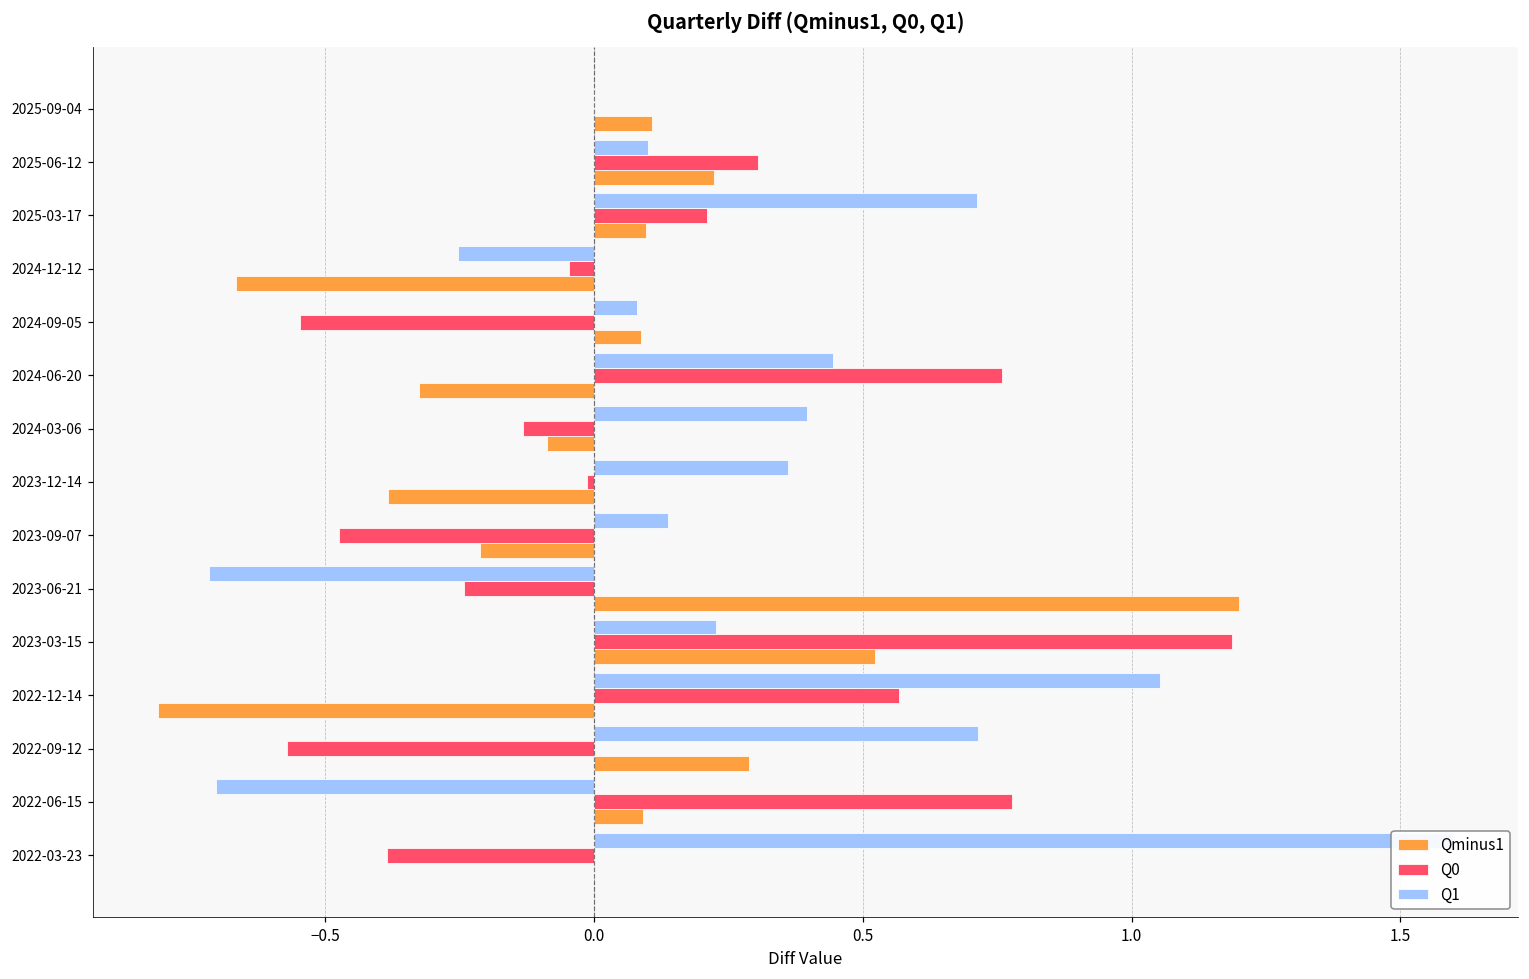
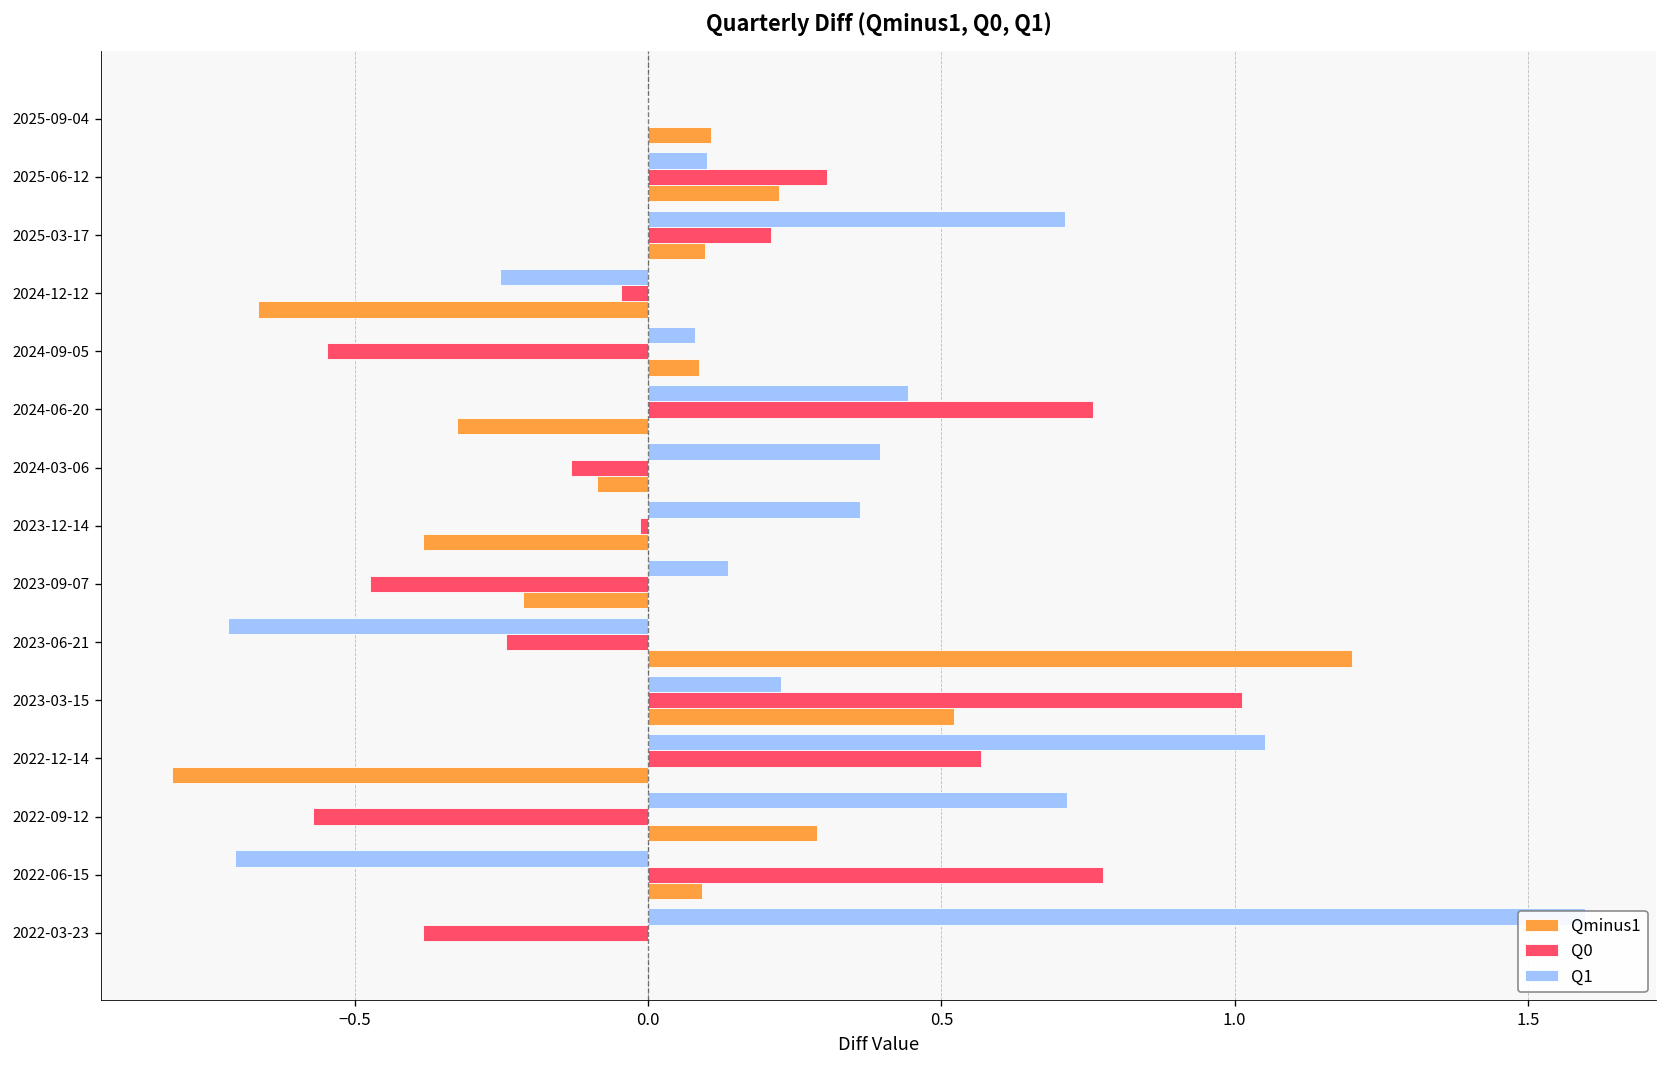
Q0, 2023-03-15: 1.19 -> 1.01
